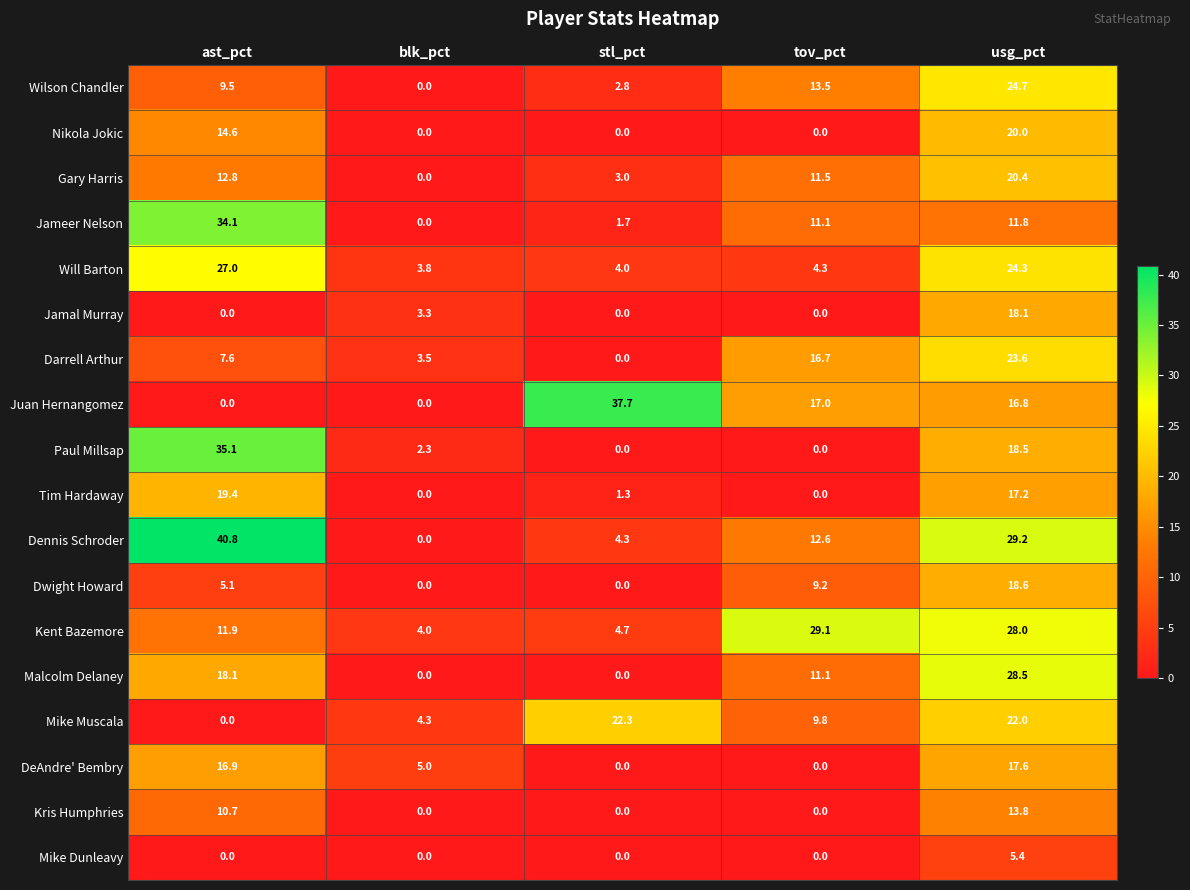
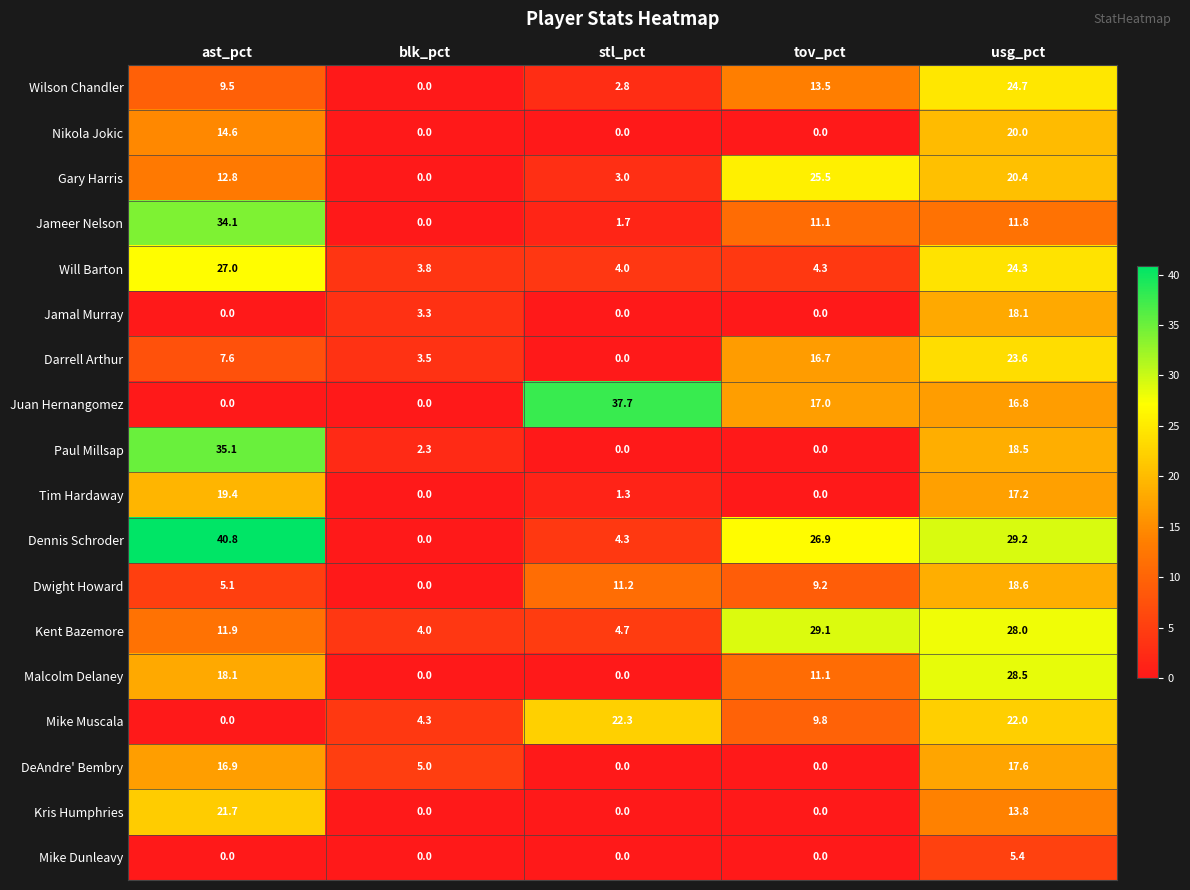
Gary Harris, tov_pct: 11.5 -> 25.5
Dennis Schroder, tov_pct: 12.6 -> 26.9
Dwight Howard, stl_pct: 0.0 -> 11.2
Kris Humphries, ast_pct: 10.7 -> 21.7
